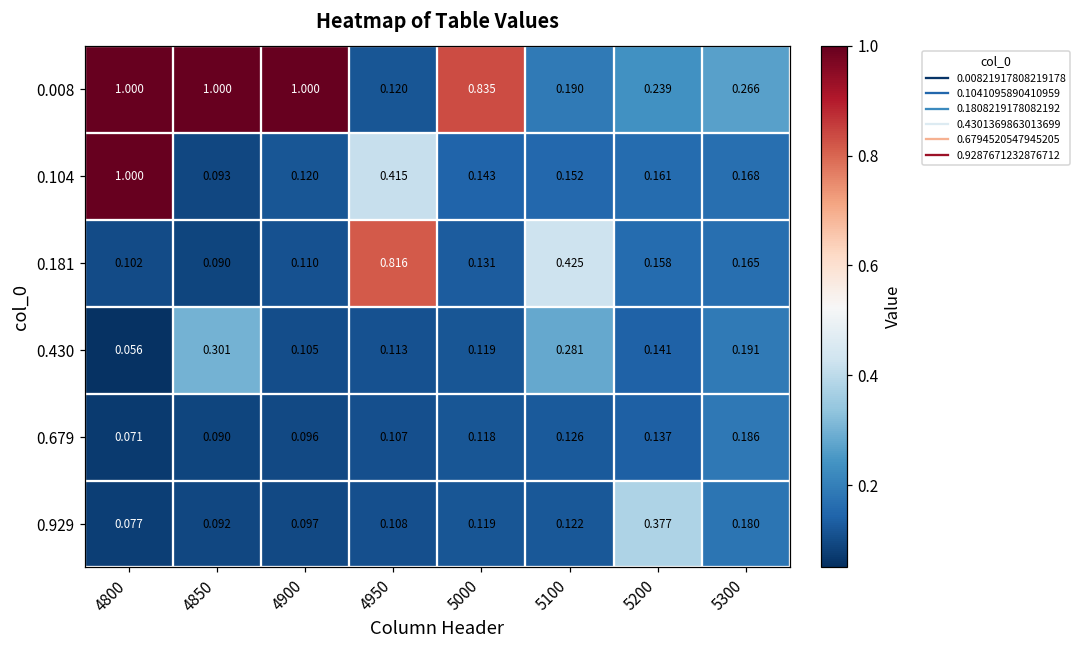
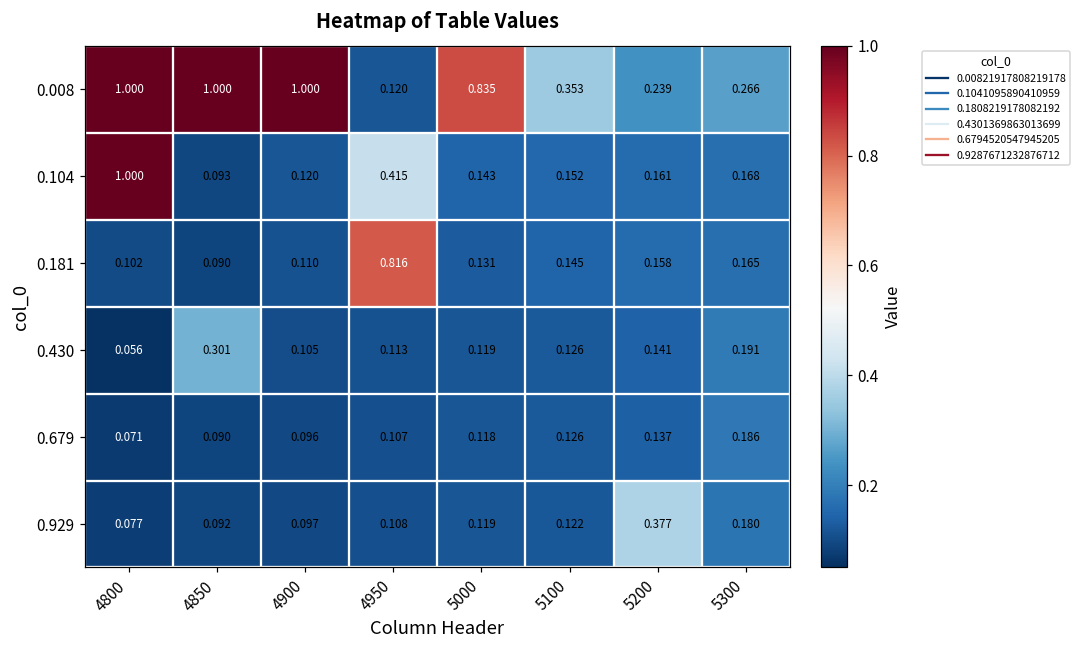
0.008, 5100: 0.190 -> 0.353
0.181, 5100: 0.425 -> 0.145
0.430, 5100: 0.281 -> 0.126
